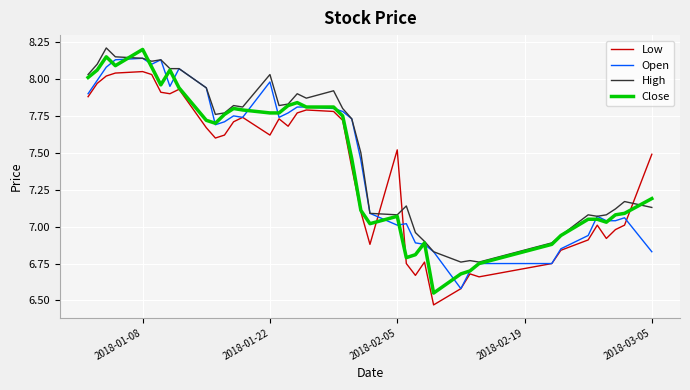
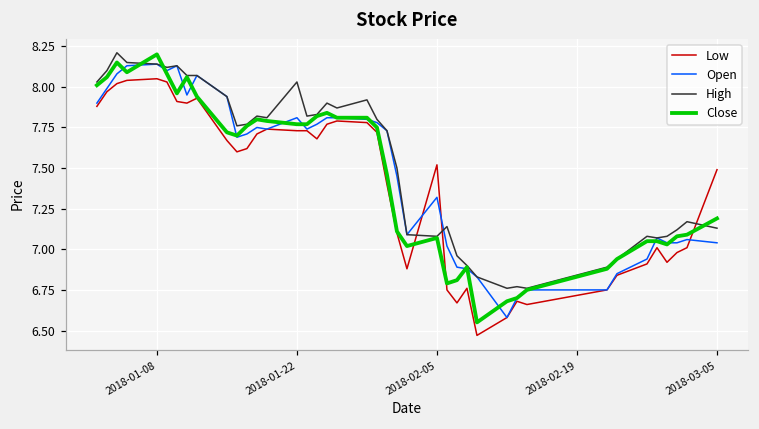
Low, 2018-01-22: 7.62 -> 7.73
Open, 2018-01-22: 7.98 -> 7.81
Open, 2018-02-05: 7.01 -> 7.32
Open, 2018-03-05: 6.83 -> 7.04
